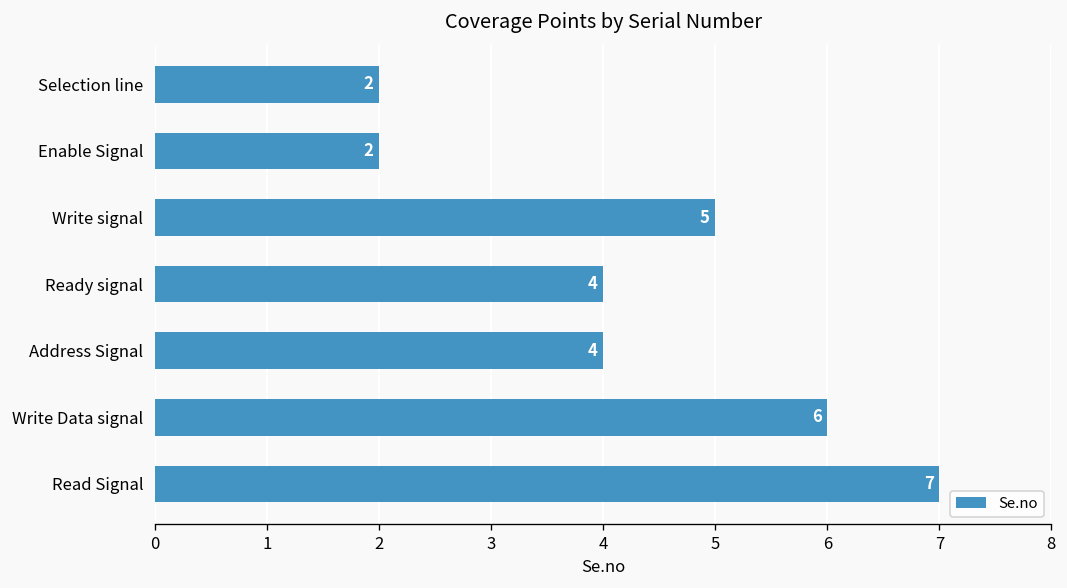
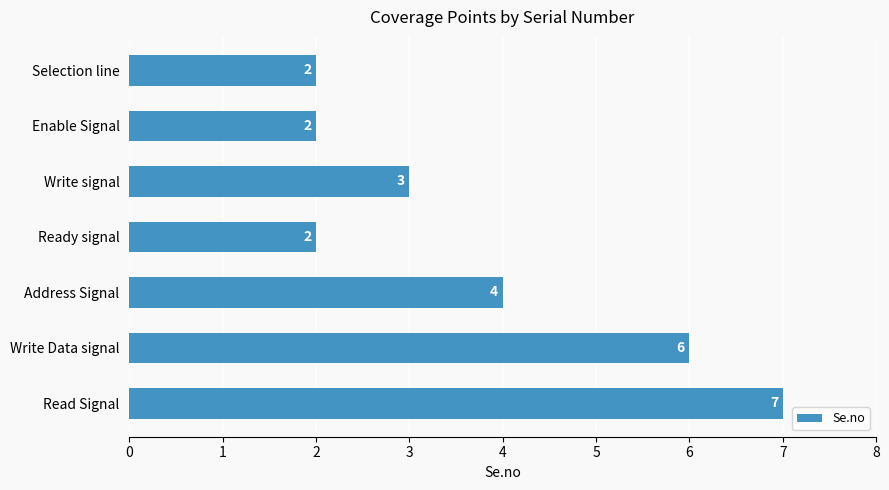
Write signal: 5 -> 3
Ready signal: 4 -> 2
